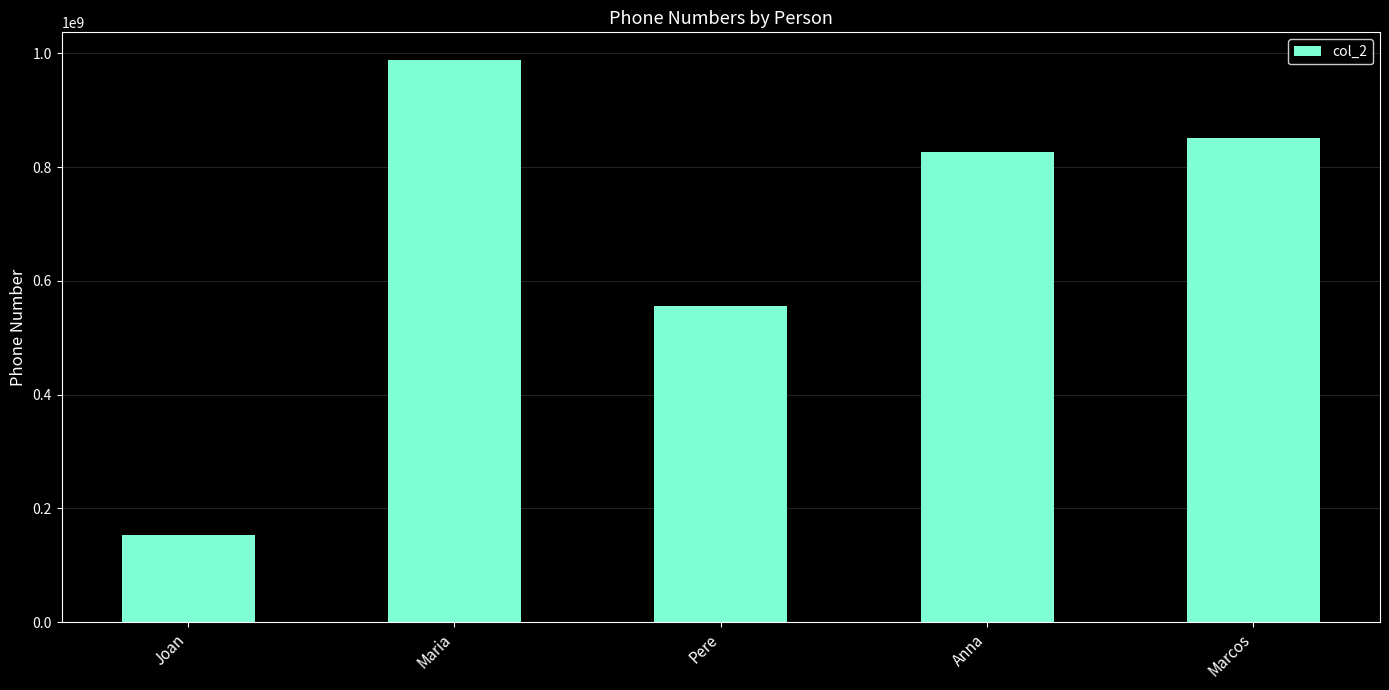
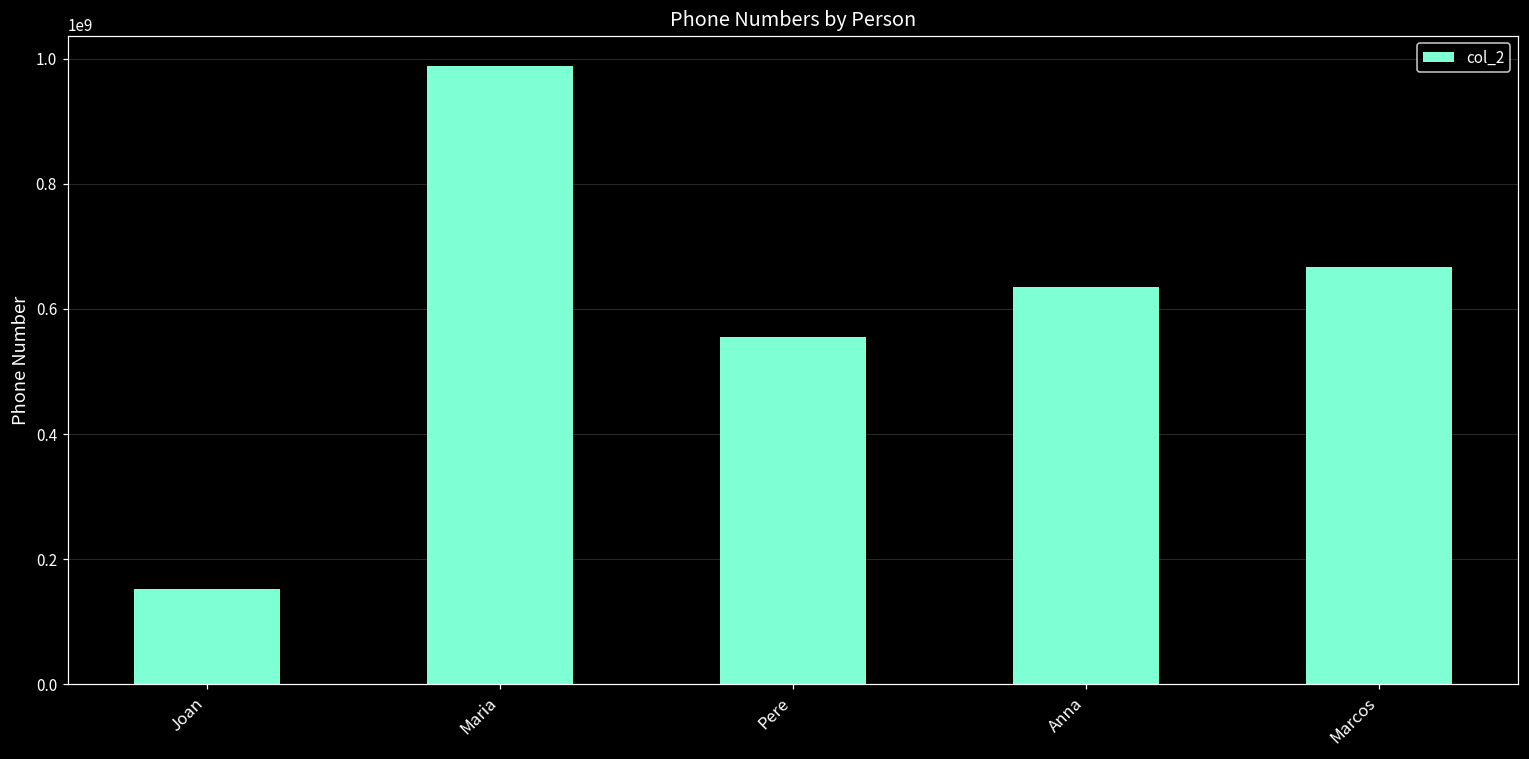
Anna: 830000000 -> 630000000
Marcos: 850000000 -> 670000000
